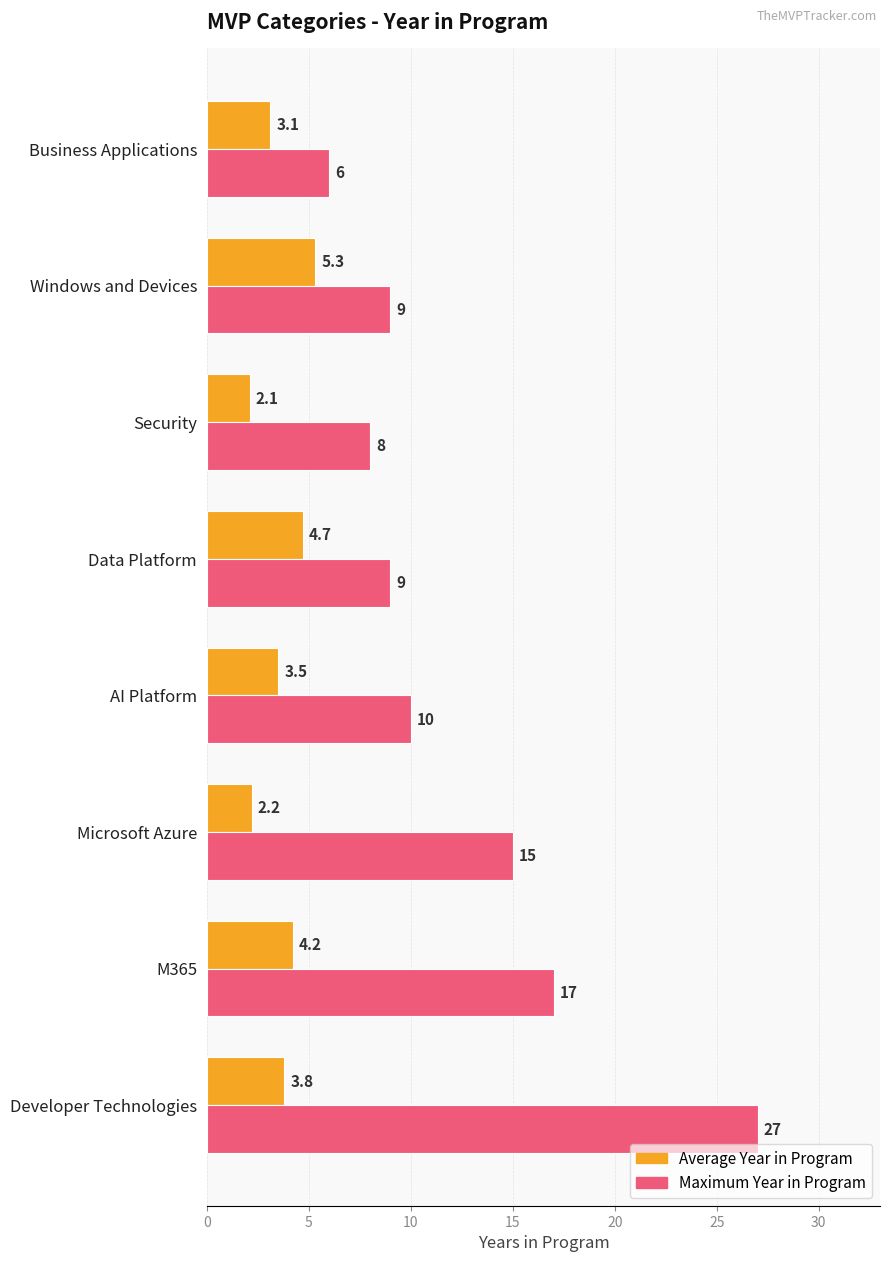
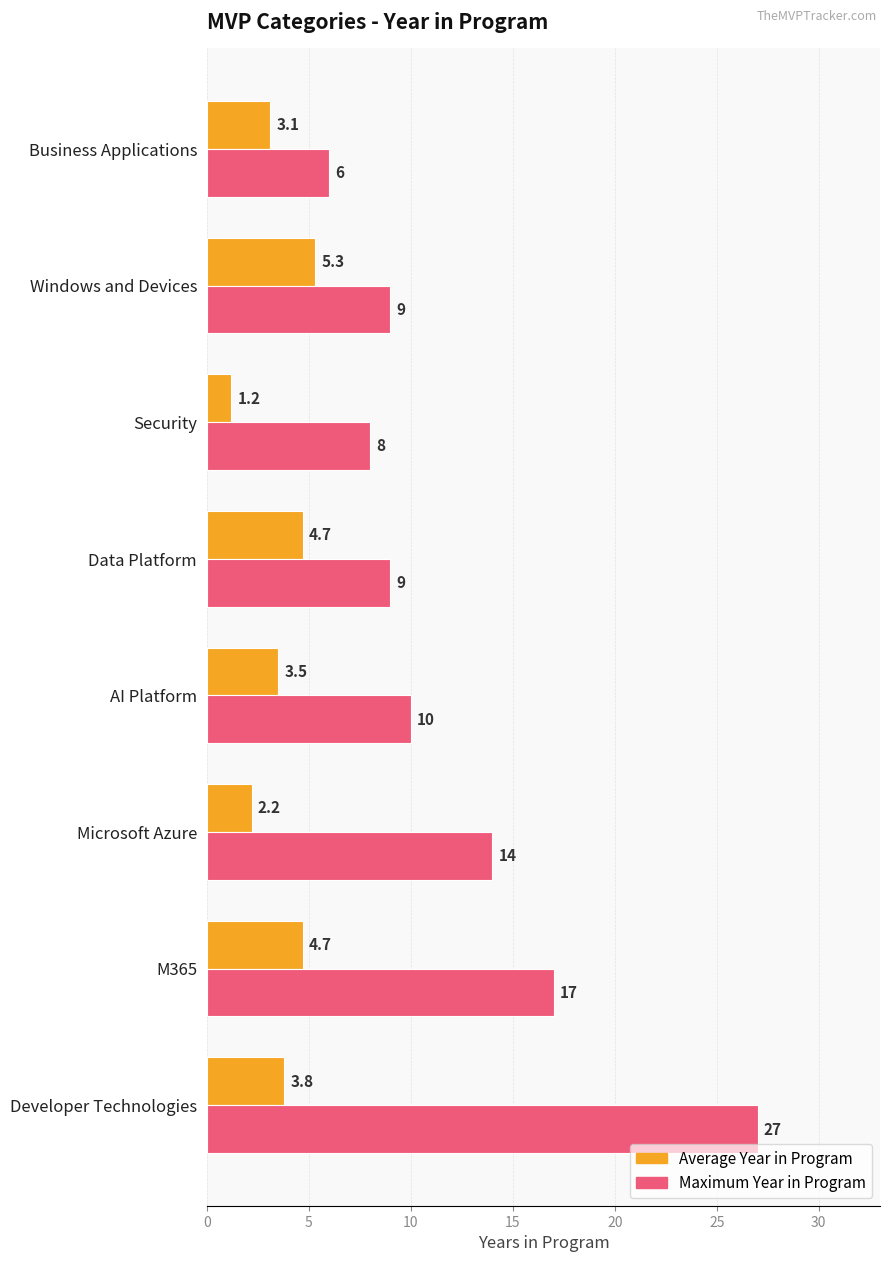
Average Year in Program, Security: 2.1 -> 1.2
Maximum Year in Program, Microsoft Azure: 15 -> 14
Average Year in Program, M365: 4.2 -> 4.7
